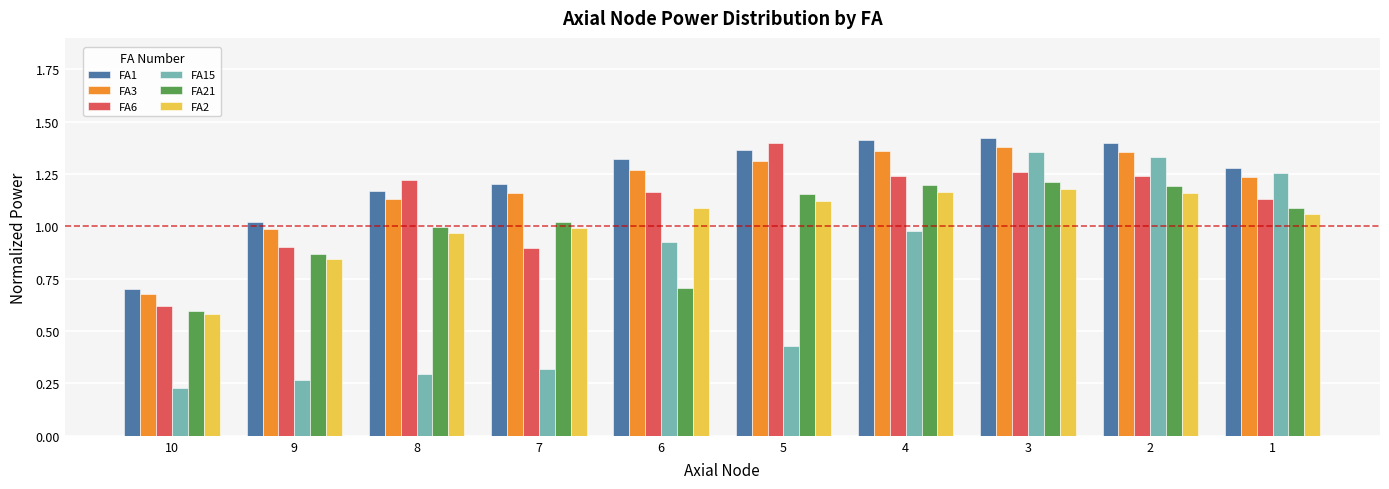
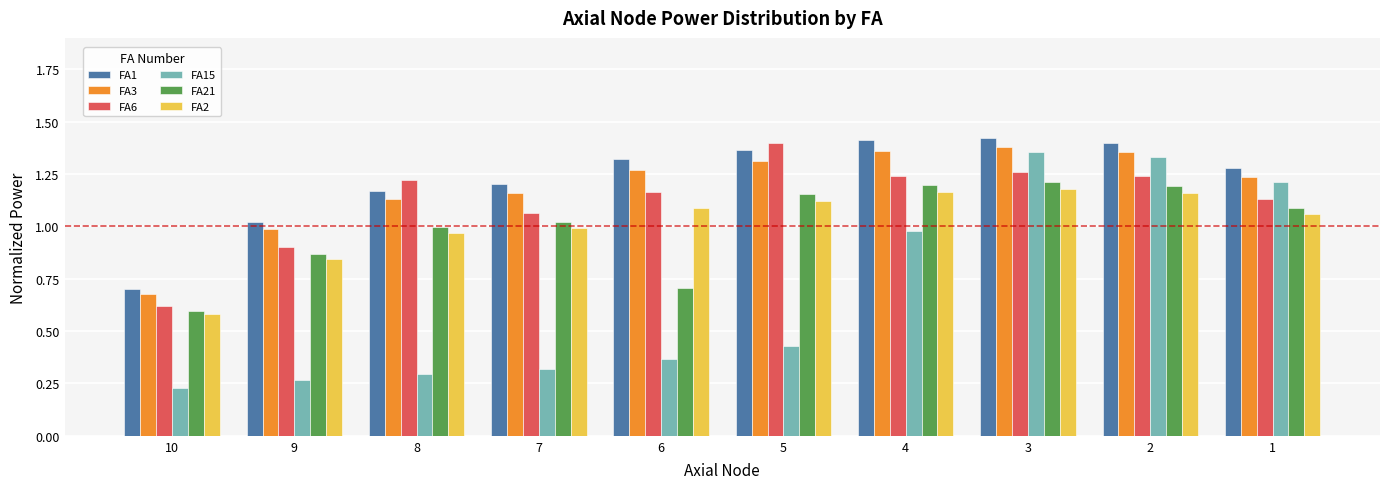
FA6, 7: 0.89 -> 1.06
FA15, 6: 0.93 -> 0.37
FA15, 1: 1.26 -> 1.21
